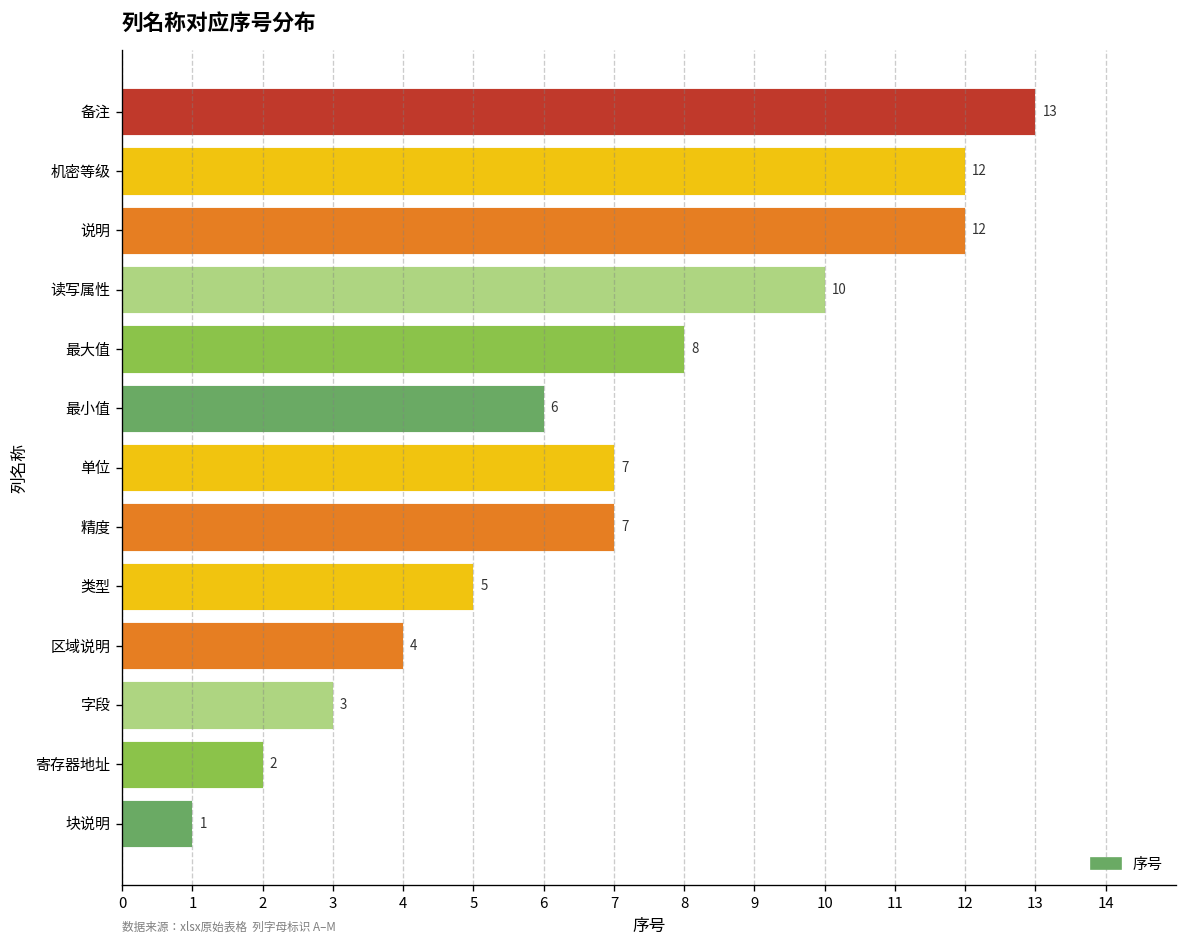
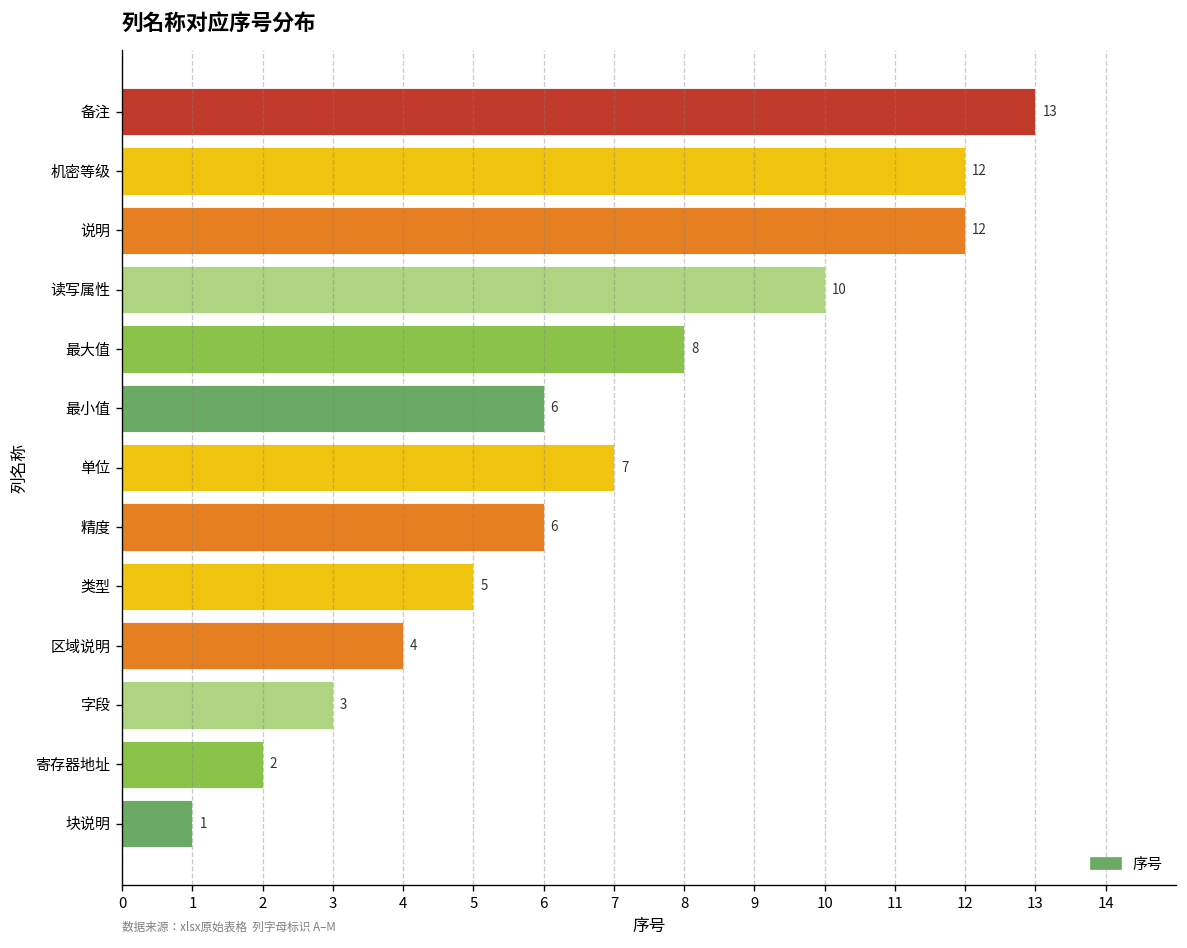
精度: 7 -> 6
